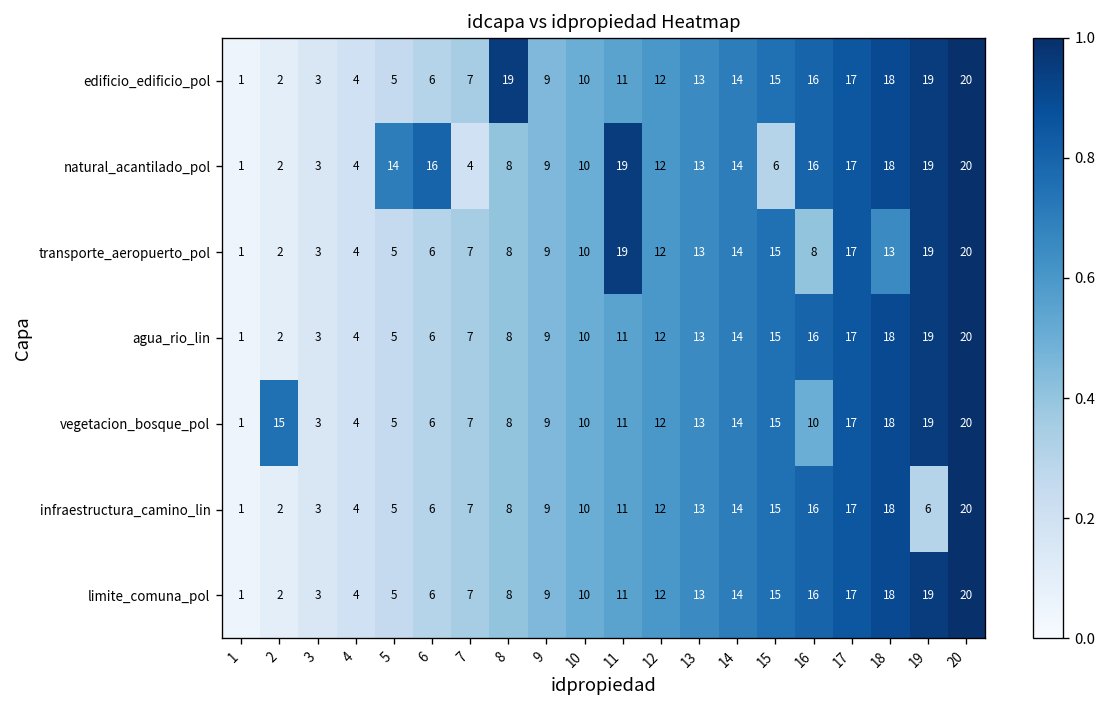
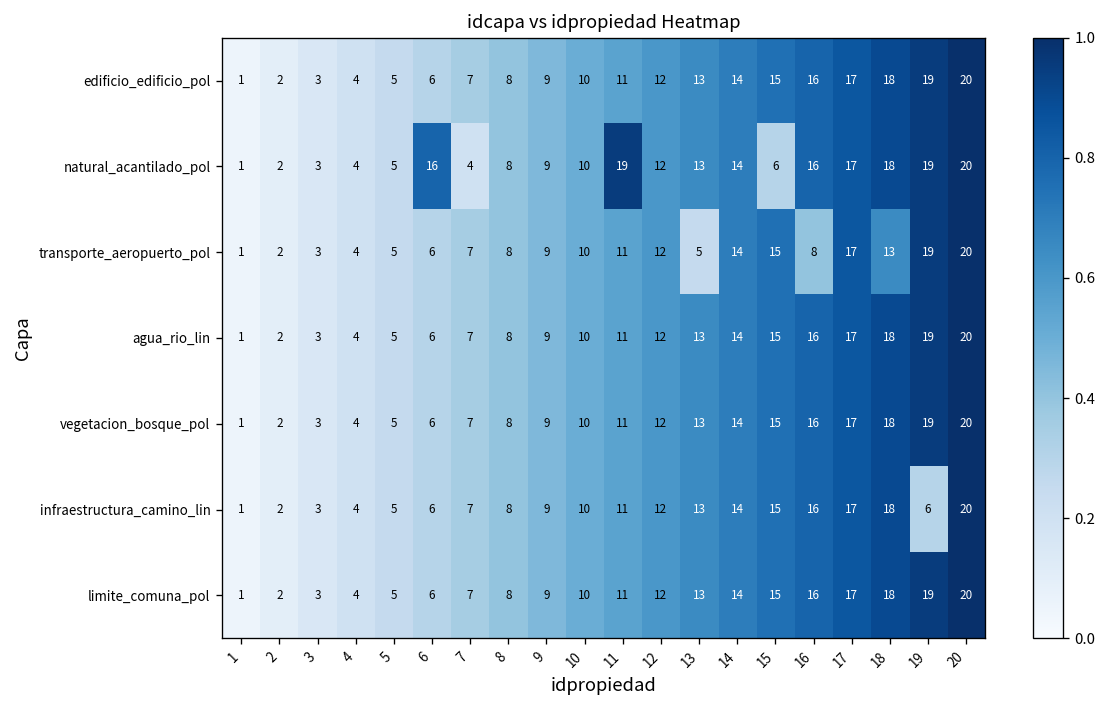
edificio_edificio_pol, 8: 19 -> 8
natural_acantilado_pol, 5: 14 -> 5
transporte_aeropuerto_pol, 11: 19 -> 11
transporte_aeropuerto_pol, 13: 13 -> 5
vegetacion_bosque_pol, 2: 15 -> 2
vegetacion_bosque_pol, 16: 10 -> 16
